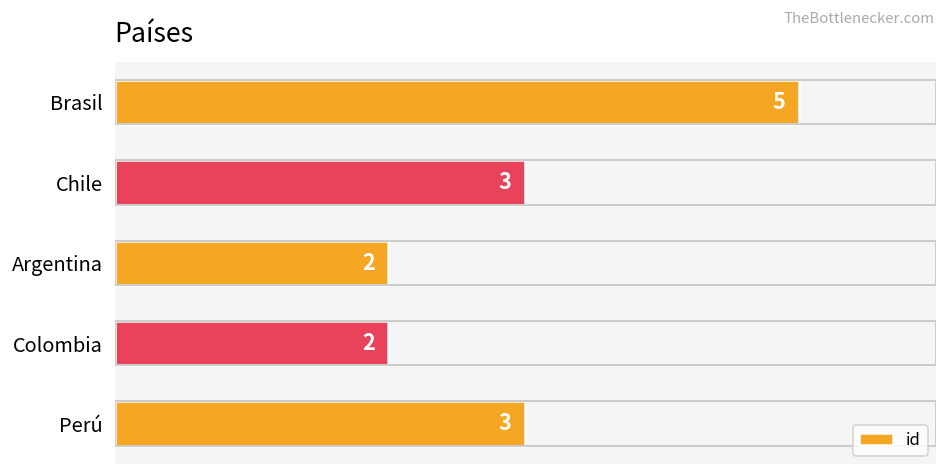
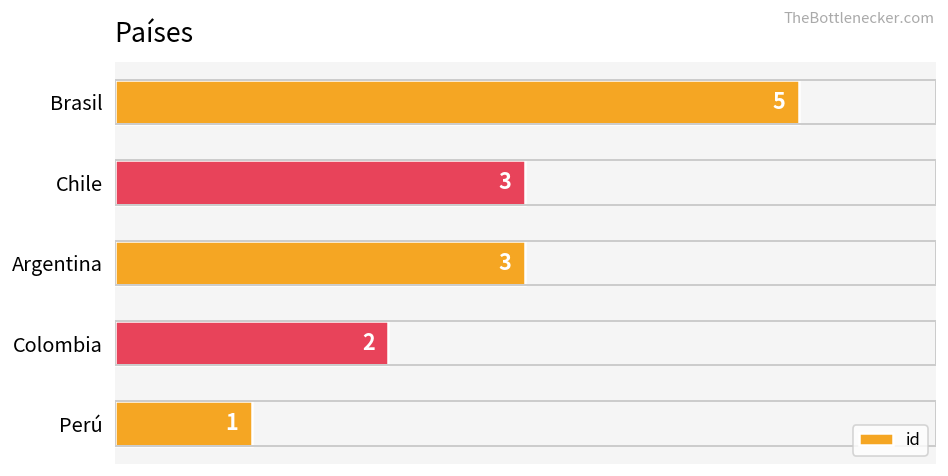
Argentina: 2 -> 3
Perú: 3 -> 1
